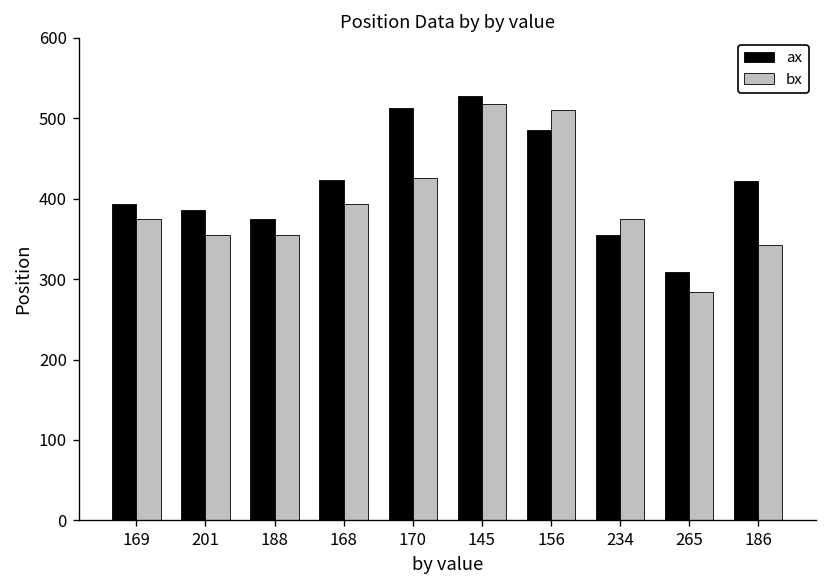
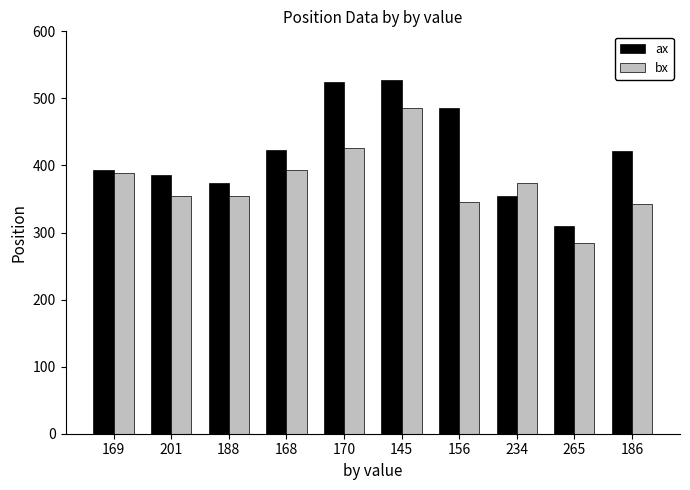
bx, 169: 370 -> 390
ax, 170: 510 -> 530
bx, 145: 520 -> 490
bx, 156: 510 -> 350
